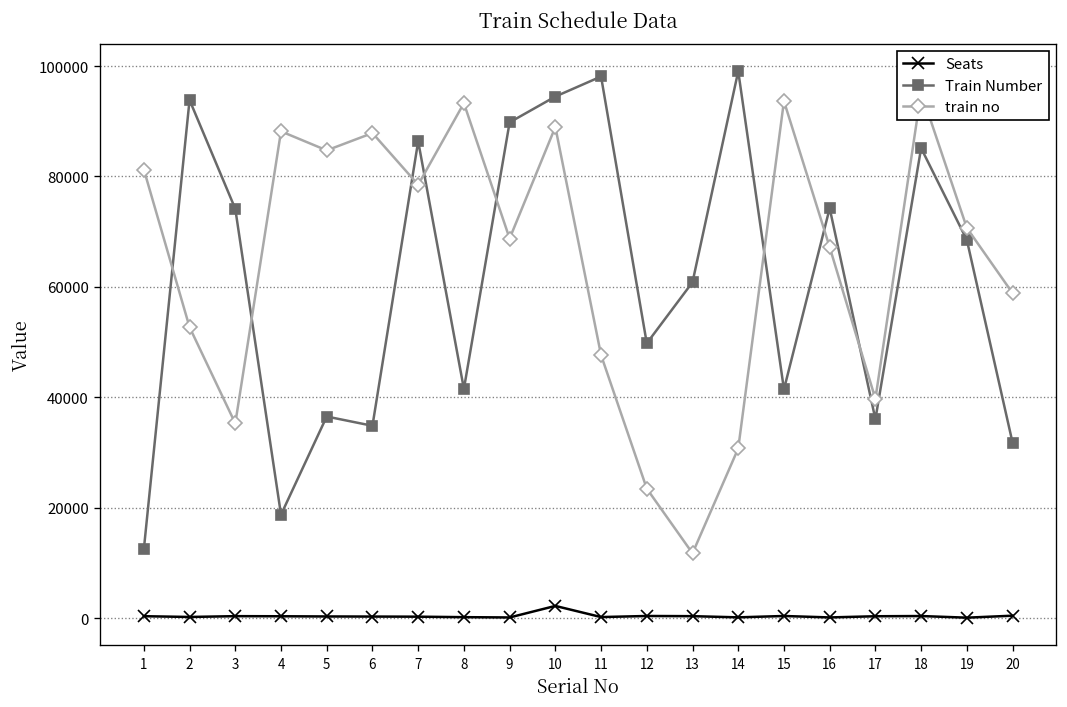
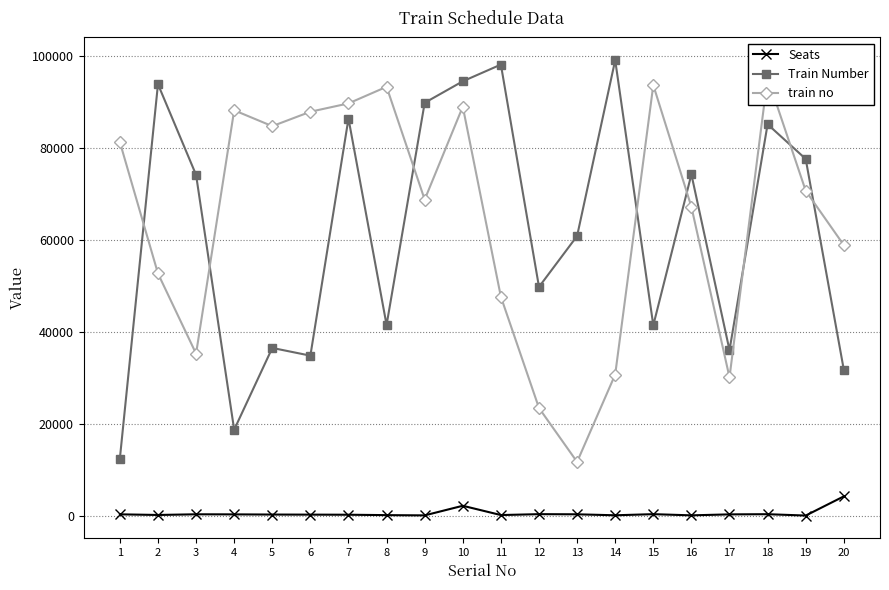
train no, 7: 79000 -> 90000
train no, 17: 40000 -> 30000
Train Number, 19: 69000 -> 78000
Seats, 20: 0 -> 4000
